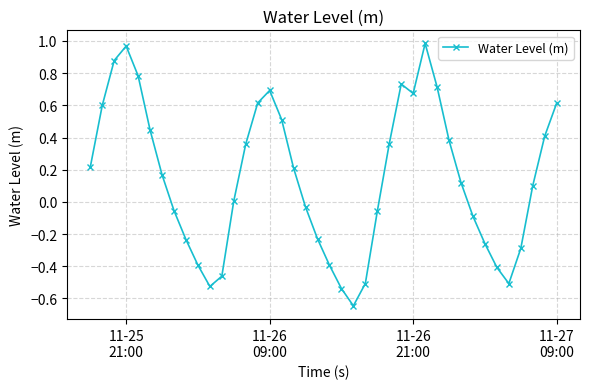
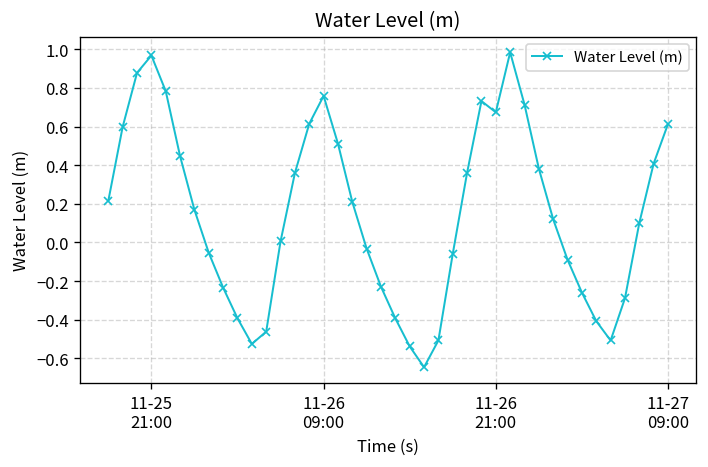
11-26 09:00: 0.69 -> 0.76
